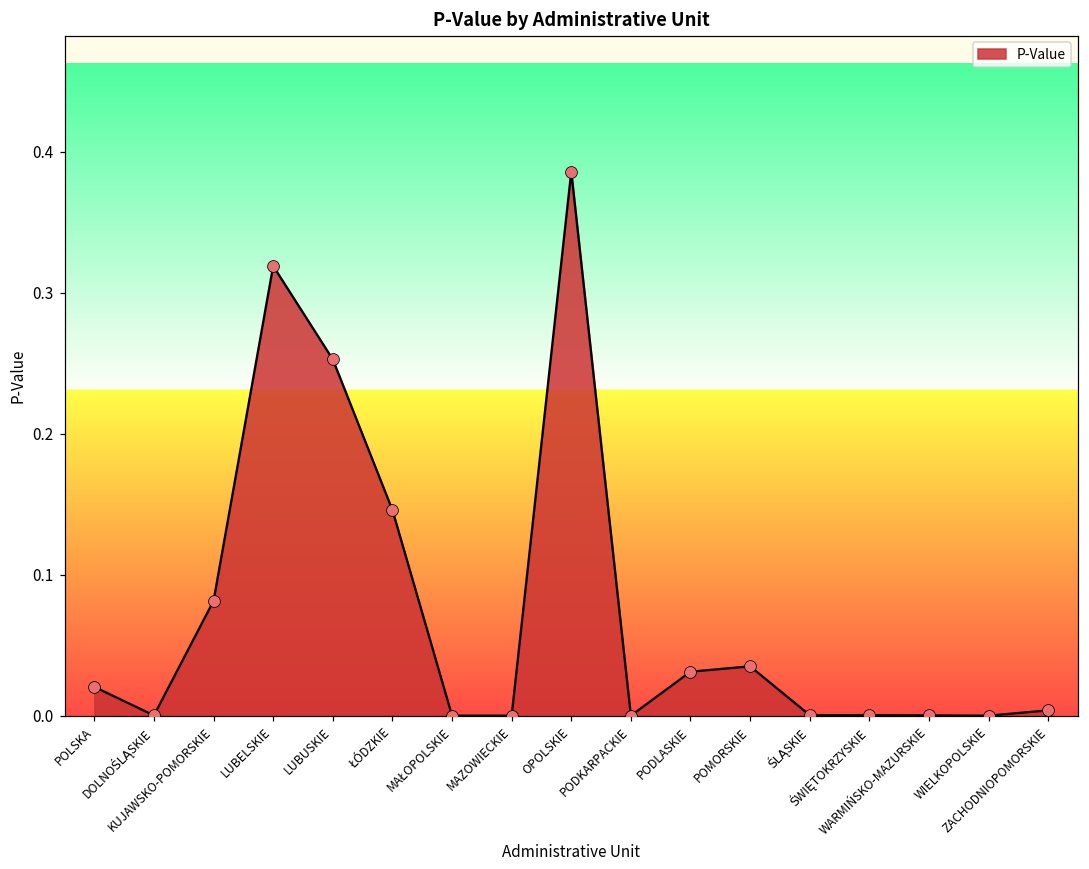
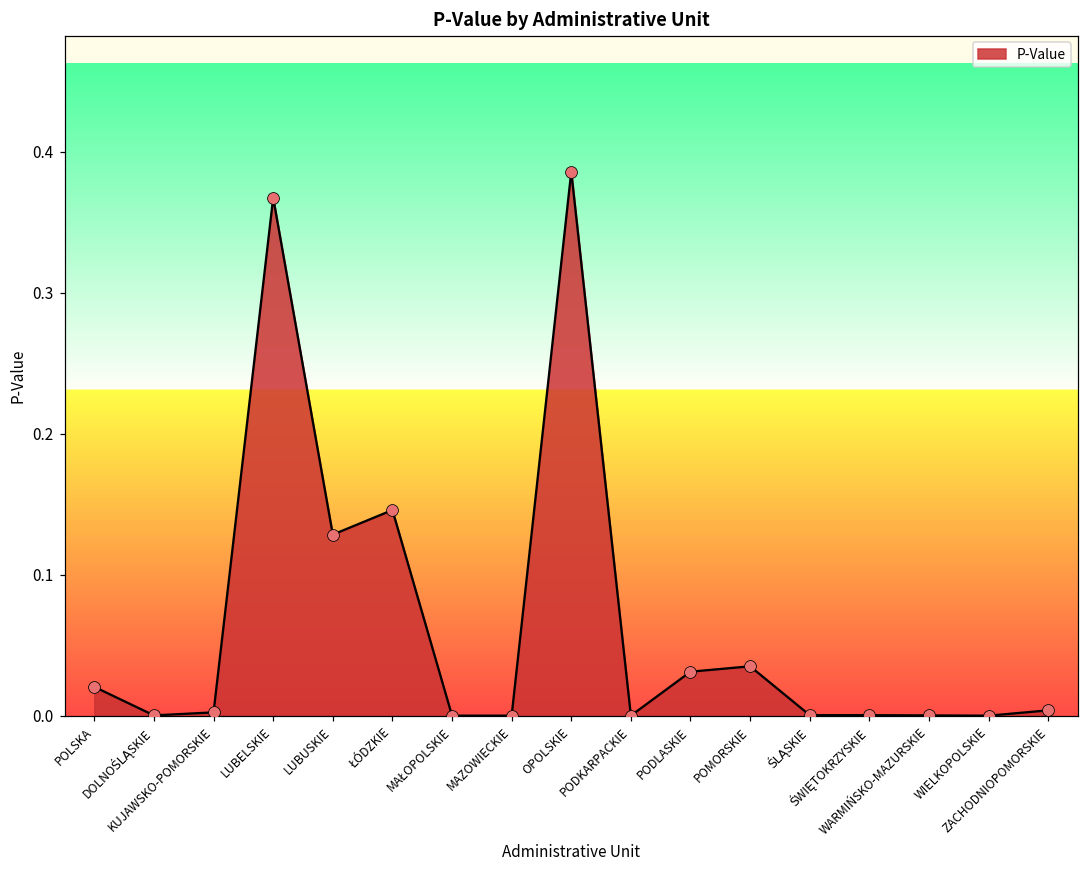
KUJAWSKO-POMORSKIE: 0.081 -> 0.002
LUBELSKIE: 0.319 -> 0.367
LUBUSKIE: 0.253 -> 0.128
